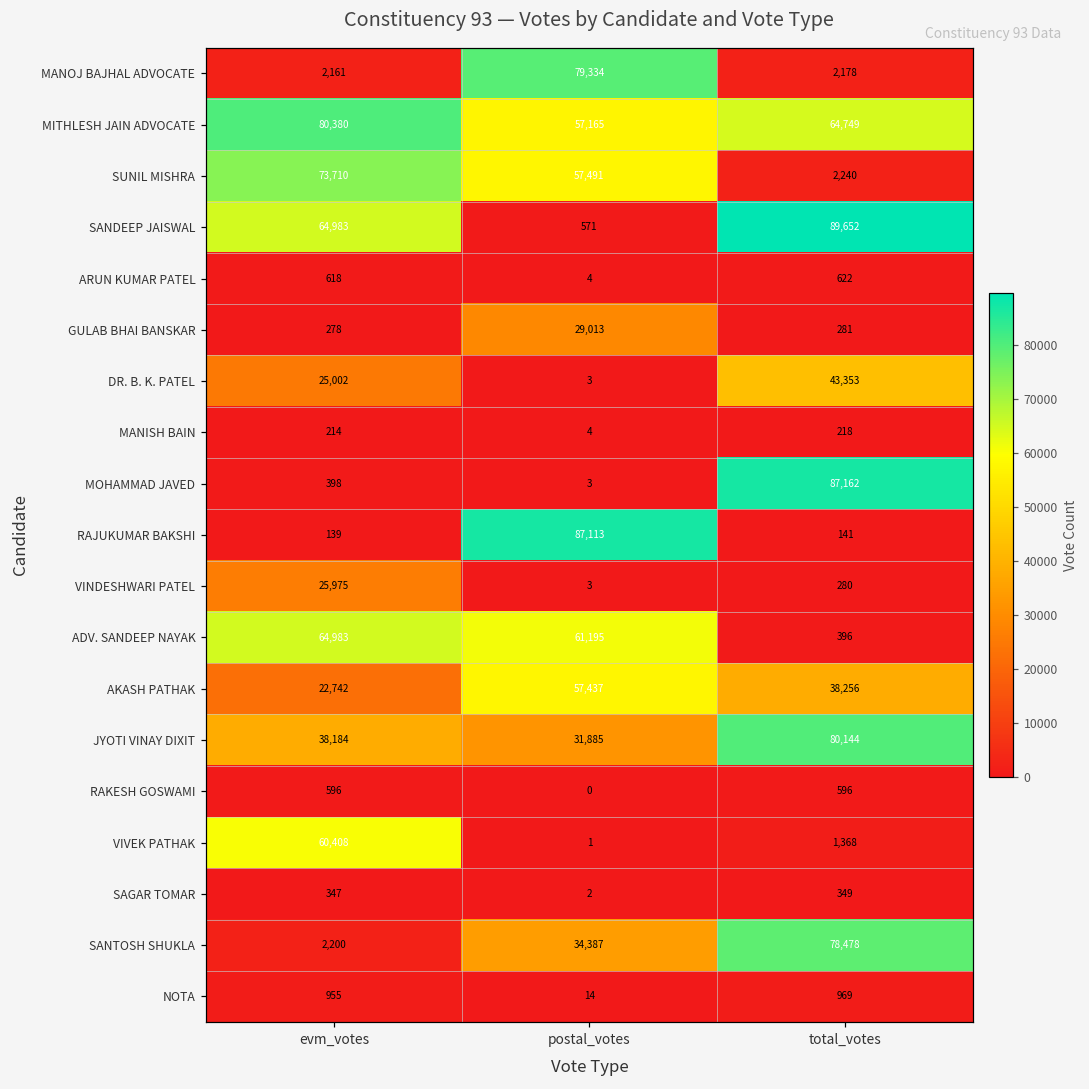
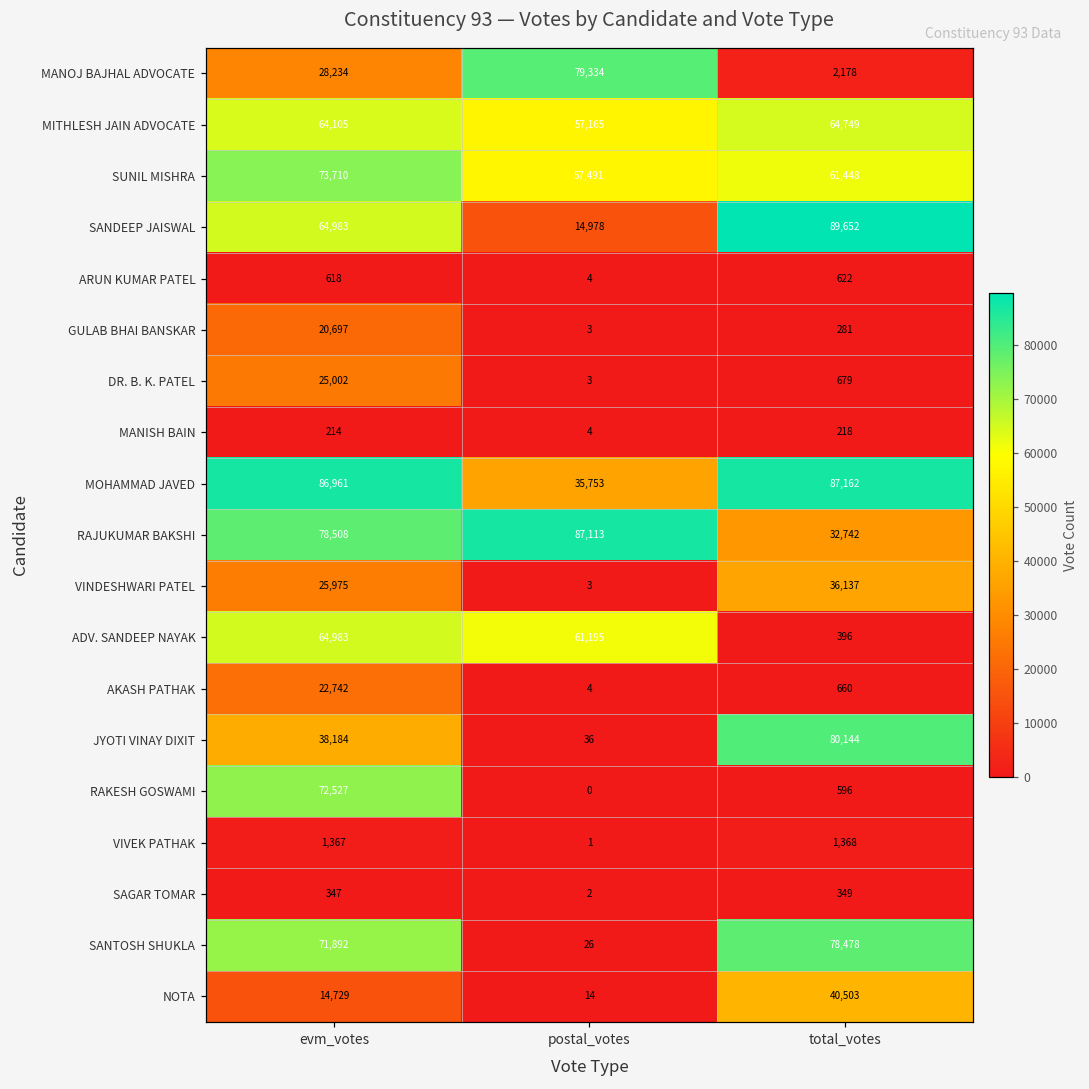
MANOJ BAJHAL ADVOCATE, evm_votes: 2,161 -> 28,234
MITHLESH JAIN ADVOCATE, evm_votes: 80,380 -> 64,105
SUNIL MISHRA, total_votes: 2,240 -> 61,448
SANDEEP JAISWAL, postal_votes: 571 -> 14,978
GULAB BHAI BANSKAR, evm_votes: 278 -> 20,697
GULAB BHAI BANSKAR, postal_votes: 29,013 -> 3
DR. B. K. PATEL, total_votes: 43,353 -> 679
MOHAMMAD JAVED, evm_votes: 398 -> 86,961
MOHAMMAD JAVED, postal_votes: 3 -> 35,753
RAJUKUMAR BAKSHI, evm_votes: 139 -> 78,508
RAJUKUMAR BAKSHI, total_votes: 141 -> 32,742
VINDESHWARI PATEL, total_votes: 280 -> 36,137
AKASH PATHAK, postal_votes: 57,437 -> 4
AKASH PATHAK, total_votes: 38,256 -> 660
JYOTI VINAY DIXIT, postal_votes: 31,885 -> 36
RAKESH GOSWAMI, evm_votes: 596 -> 72,527
VIVEK PATHAK, evm_votes: 60,408 -> 1,367
SANTOSH SHUKLA, evm_votes: 2,200 -> 71,892
SANTOSH SHUKLA, postal_votes: 34,387 -> 26
NOTA, evm_votes: 955 -> 14,729
NOTA, total_votes: 969 -> 40,503
